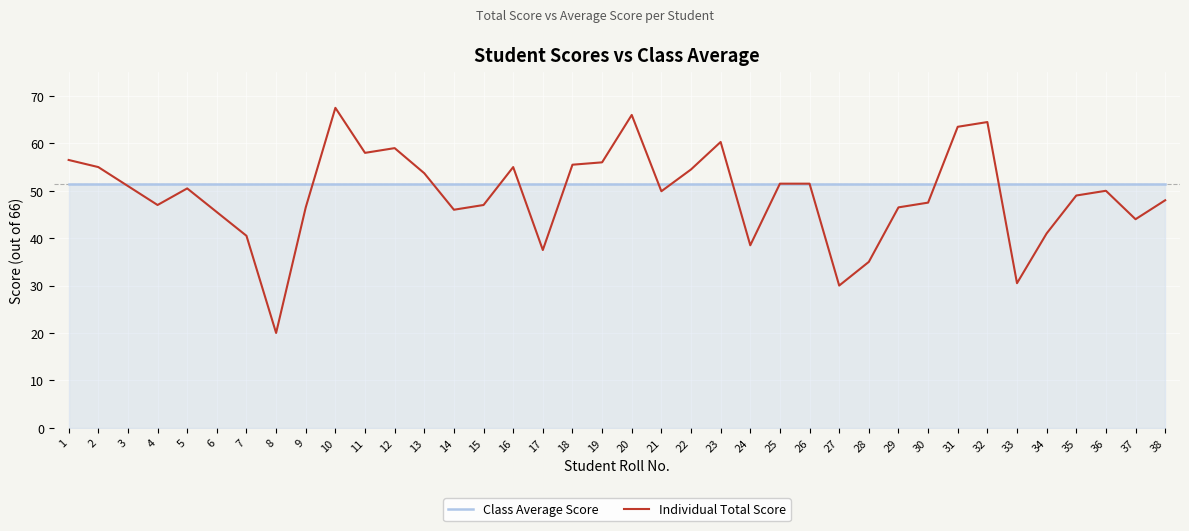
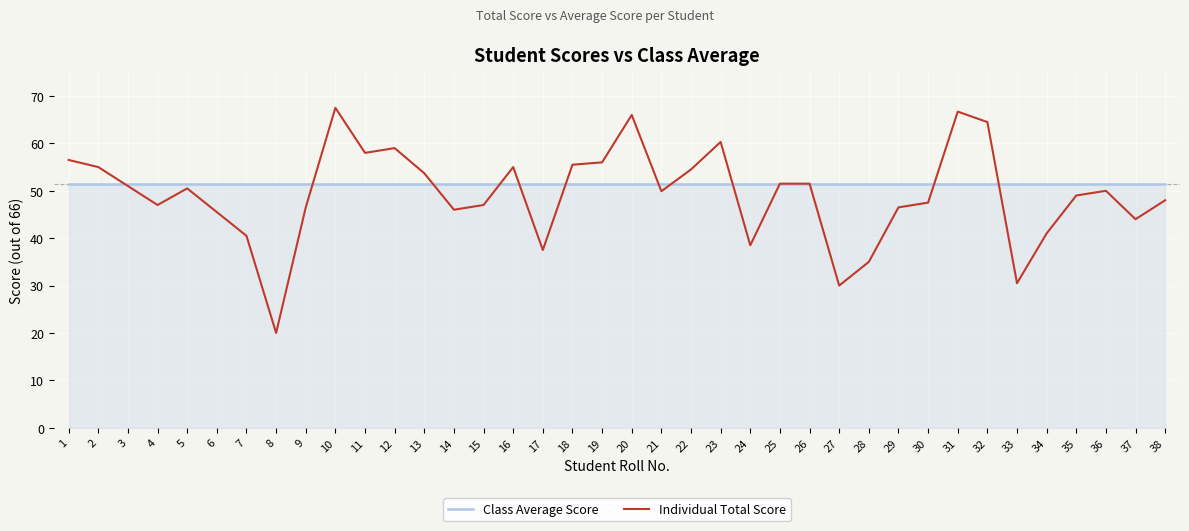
Individual Total Score, 31: 64 -> 67
